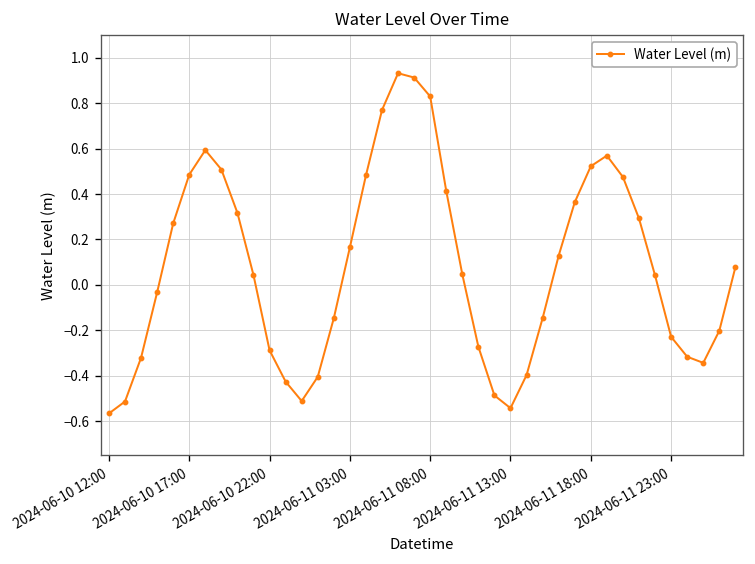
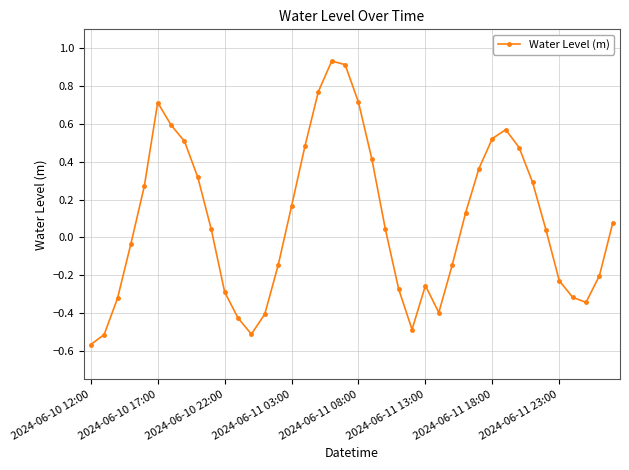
2024-06-10 17:00: 0.49 -> 0.71
2024-06-11 08:00: 0.83 -> 0.71
2024-06-11 13:00: -0.54 -> -0.25
